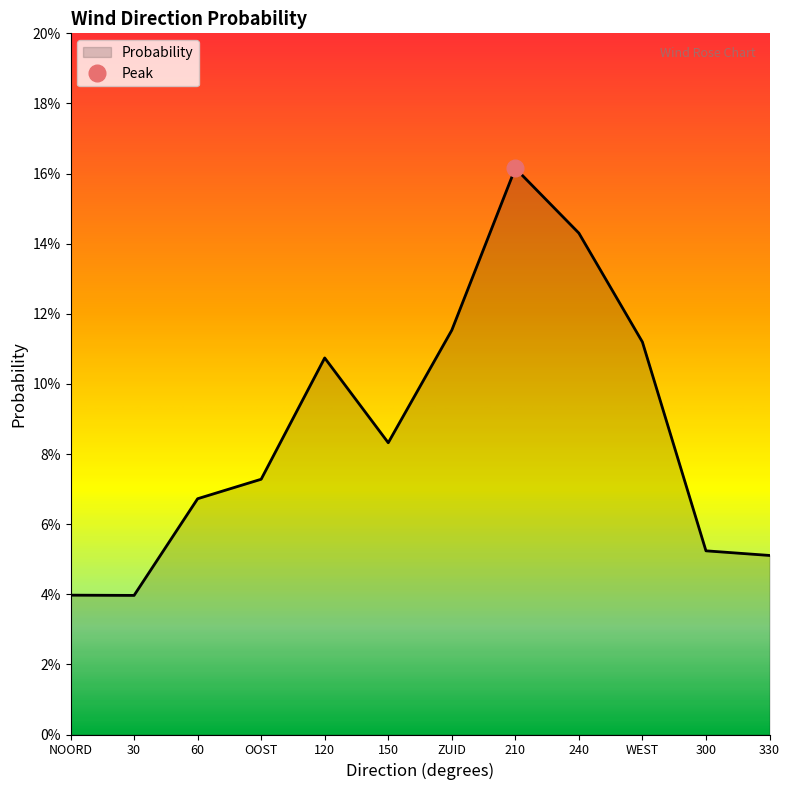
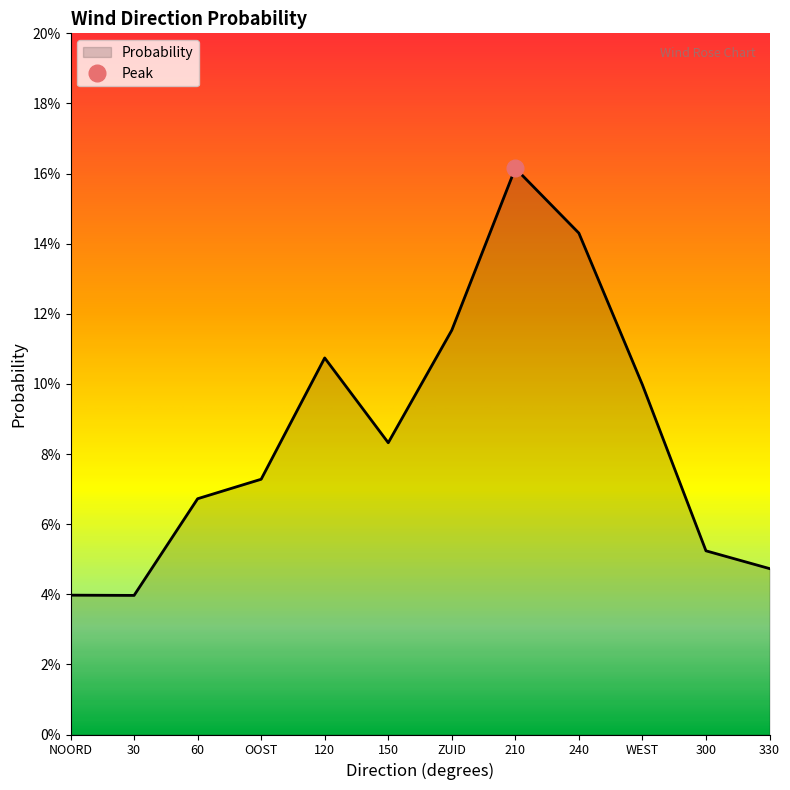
Probability, WEST: 11.2% -> 10.0%
Probability, 330: 5.1% -> 4.7%
